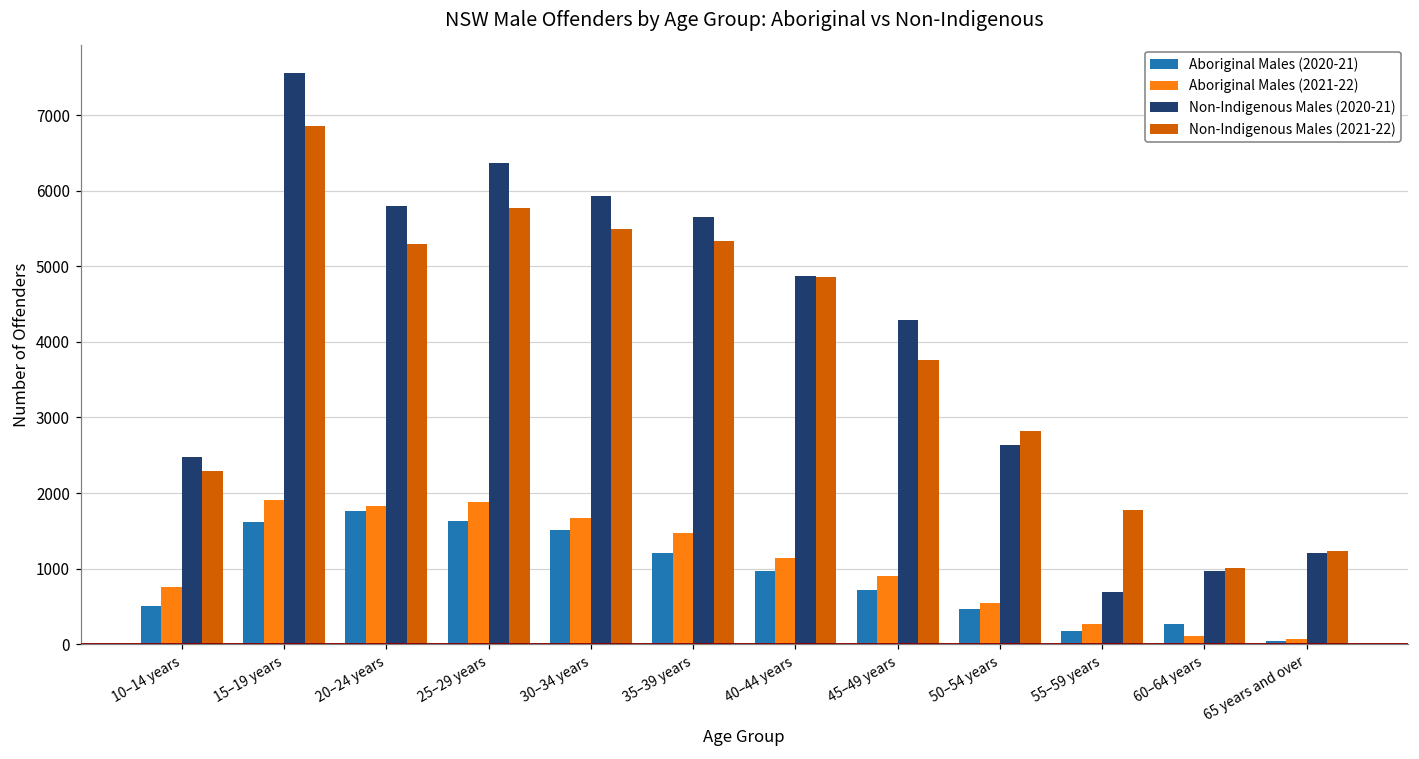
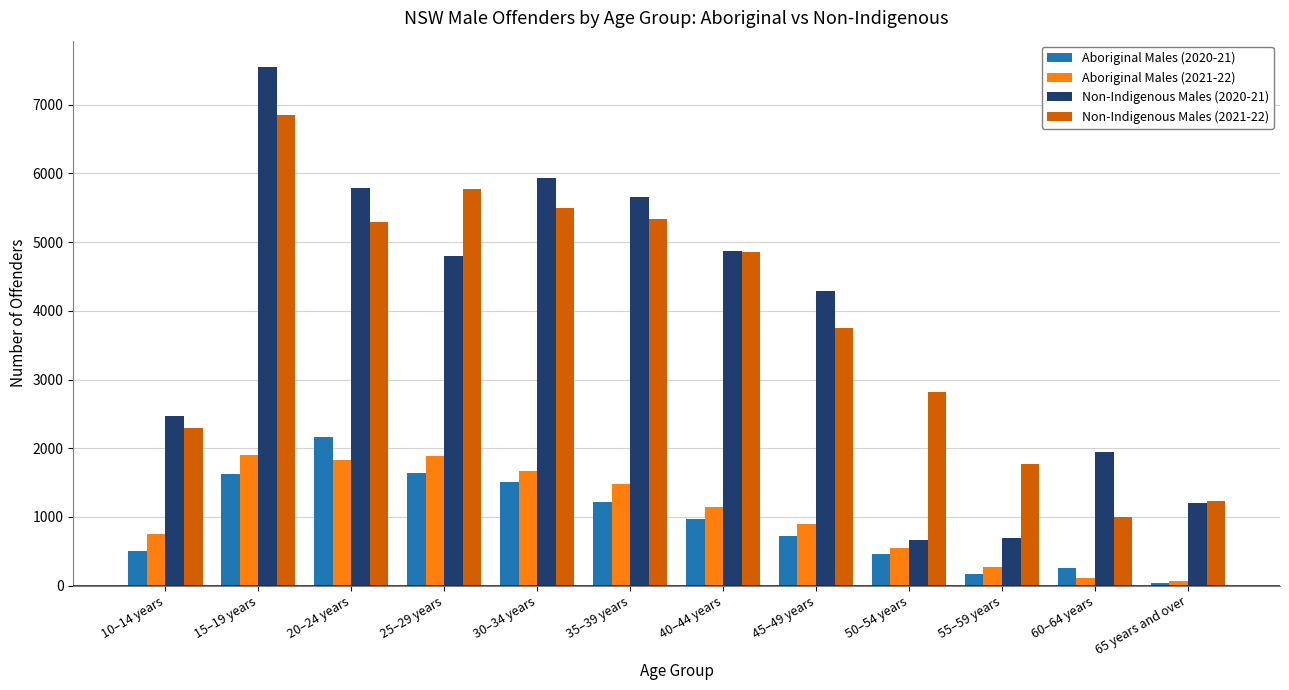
Aboriginal Males (2020-21), 20–24 years: 1800 -> 2200
Non-Indigenous Males (2020-21), 25–29 years: 6400 -> 4800
Non-Indigenous Males (2020-21), 50–54 years: 2600 -> 700
Non-Indigenous Males (2020-21), 60–64 years: 1000 -> 2000
